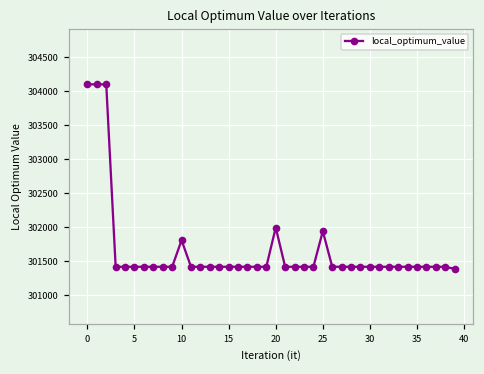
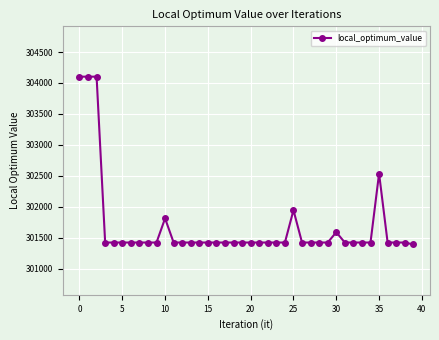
20: 302000 -> 301400
30: 301400 -> 301600
35: 301400 -> 302500
